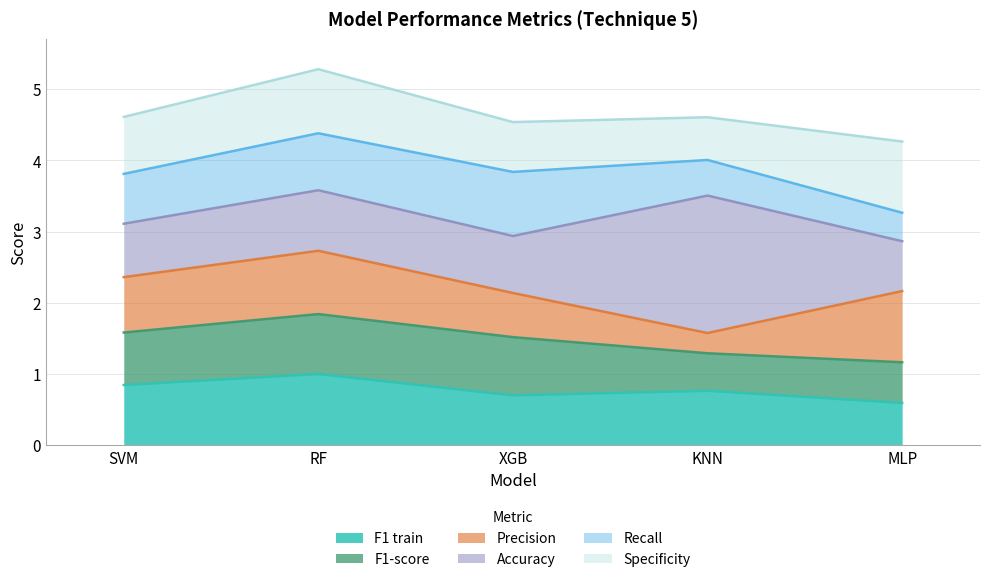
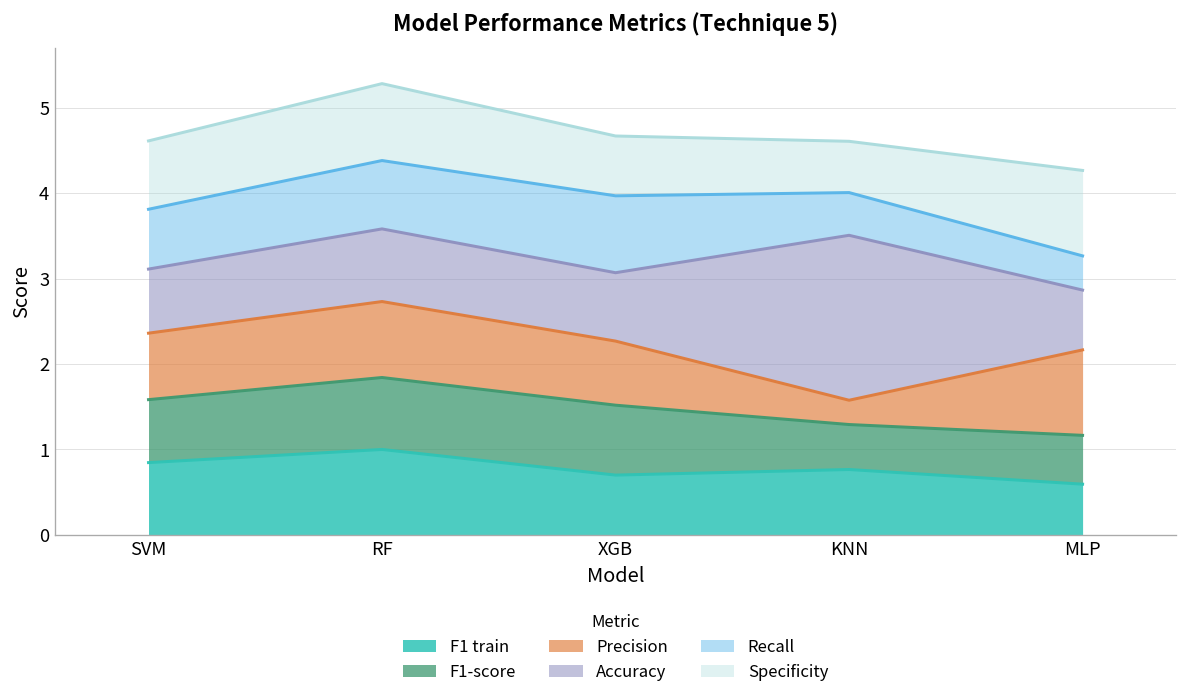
Precision, XGB: 0.6 -> 0.8
